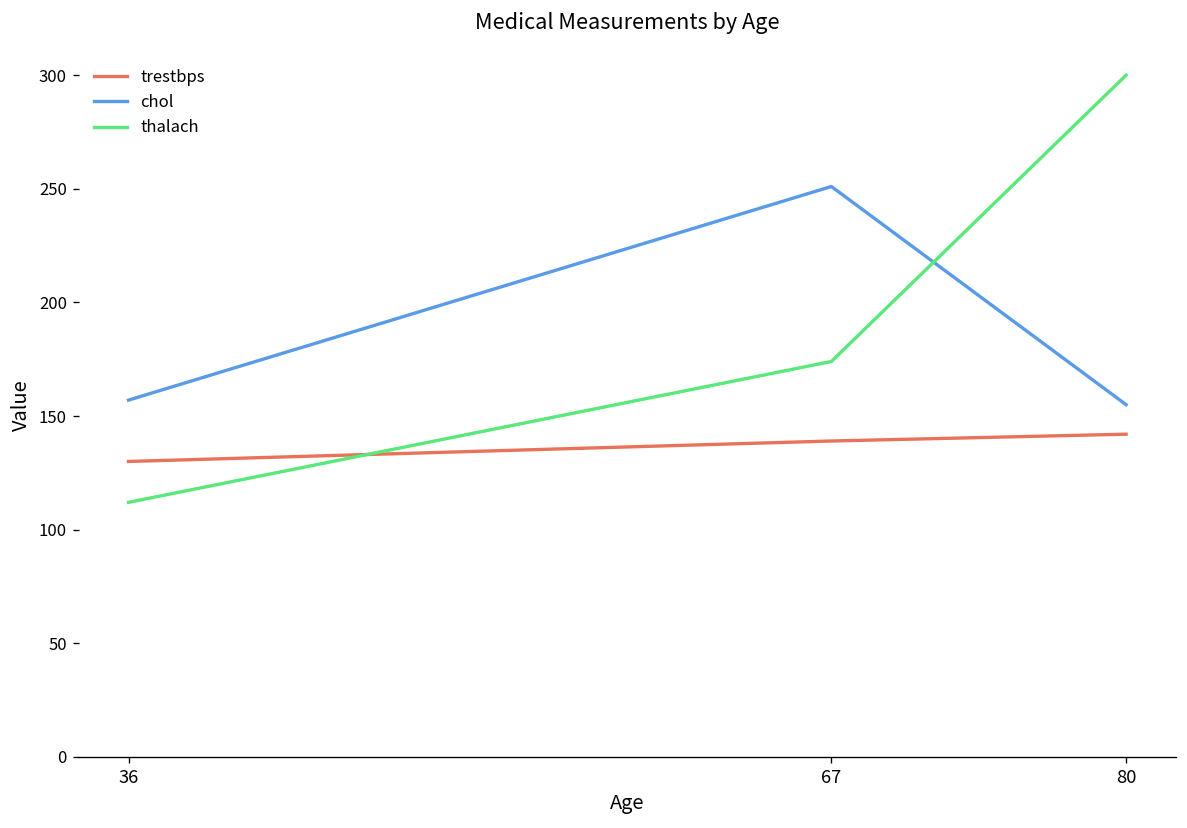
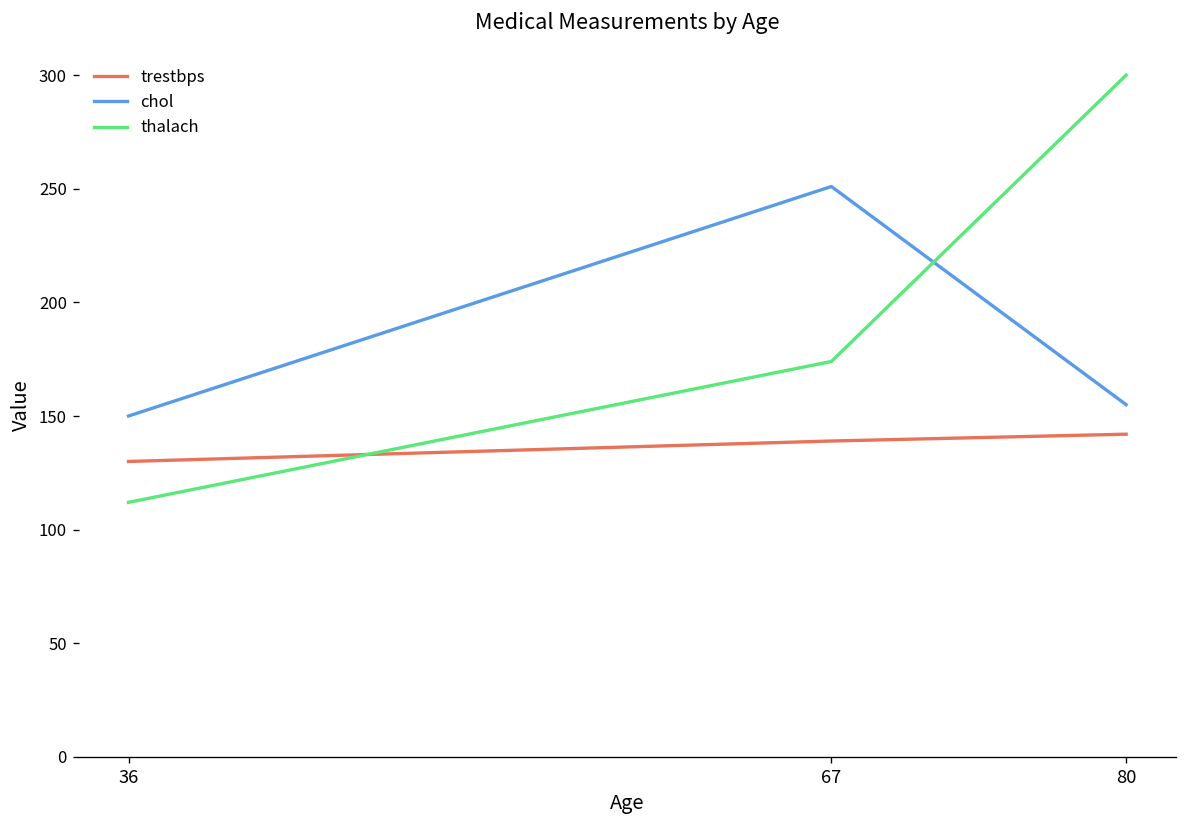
chol, 36: 157 -> 150
